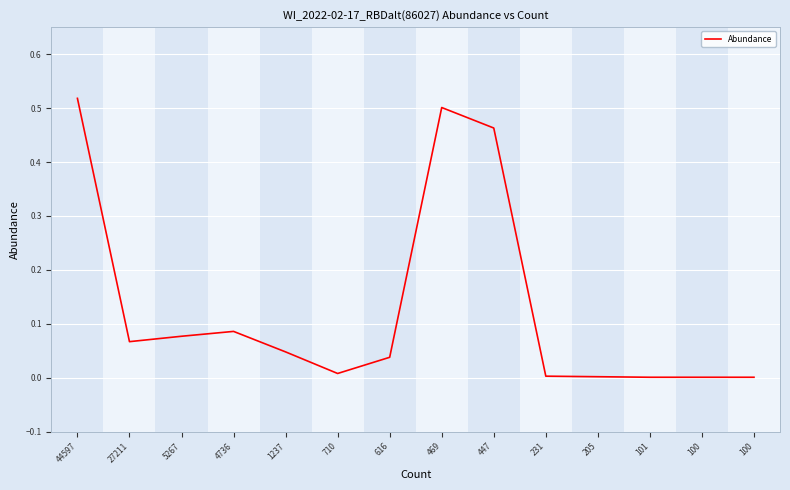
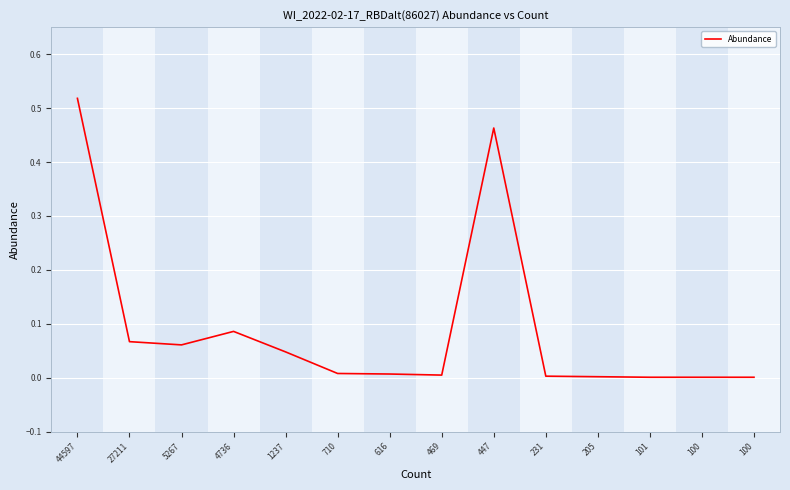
5267: 0.08 -> 0.06
616: 0.04 -> 0.01
469: 0.50 -> 0.01
